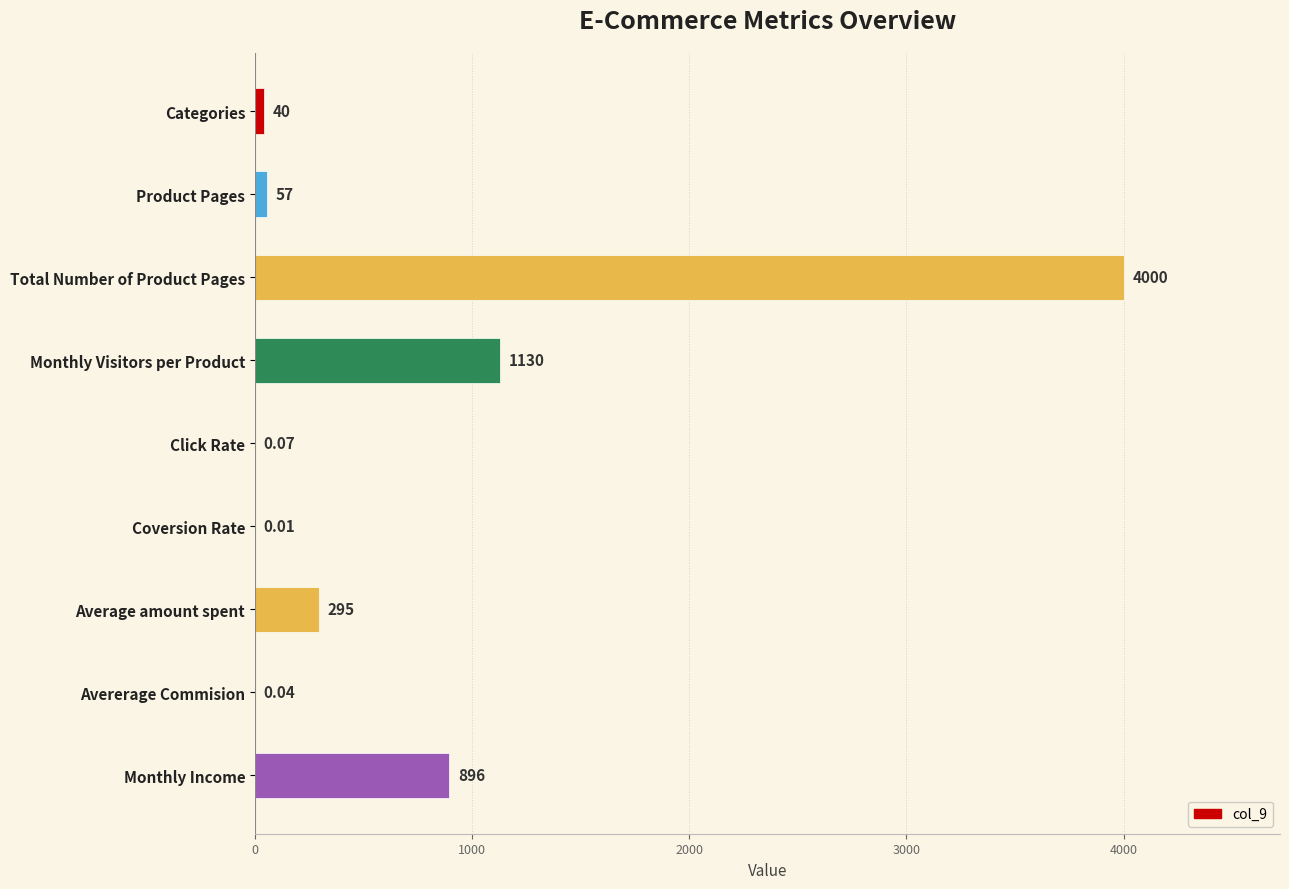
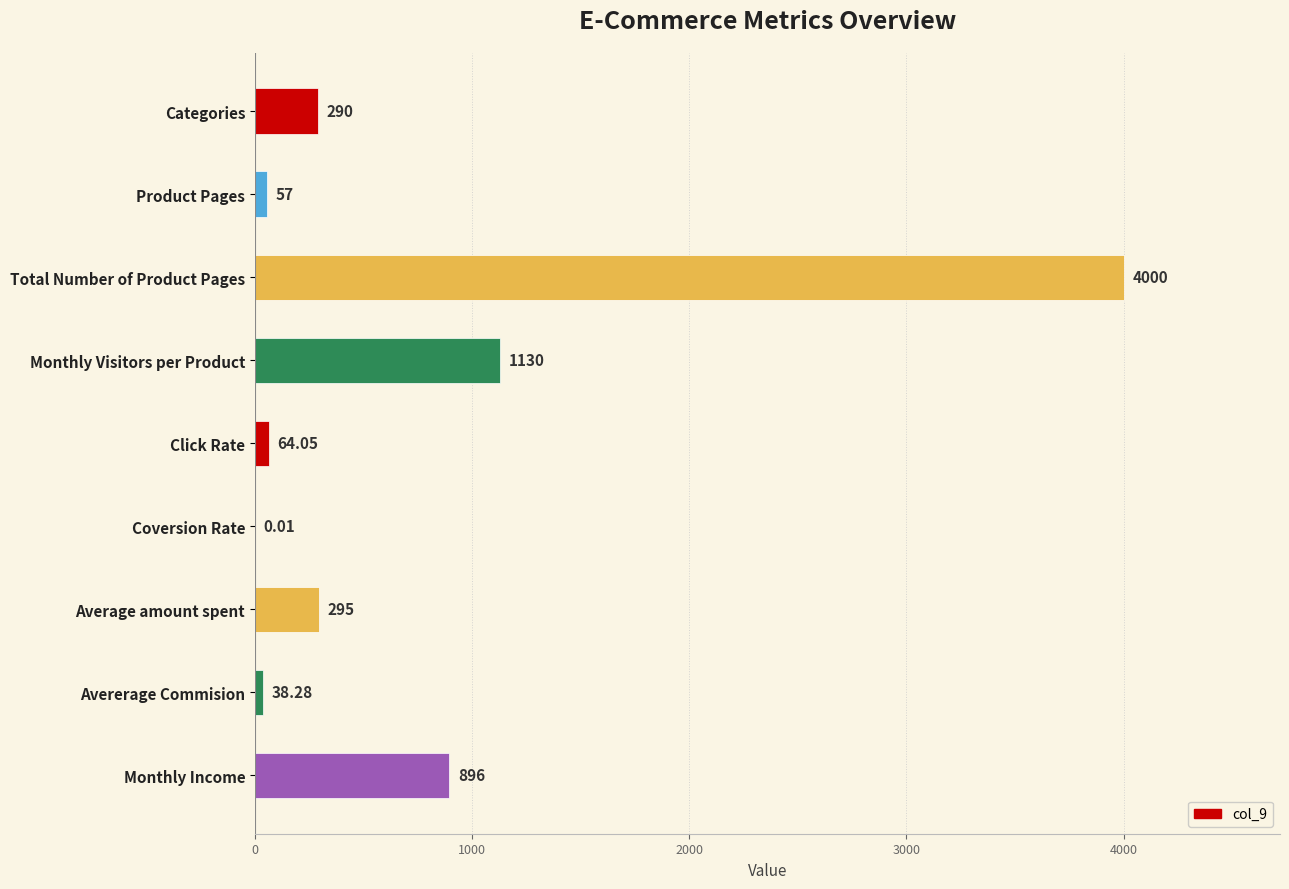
Categories: 40 -> 290
Click Rate: 0.07 -> 64.05
Avererage Commision: 0.04 -> 38.28
